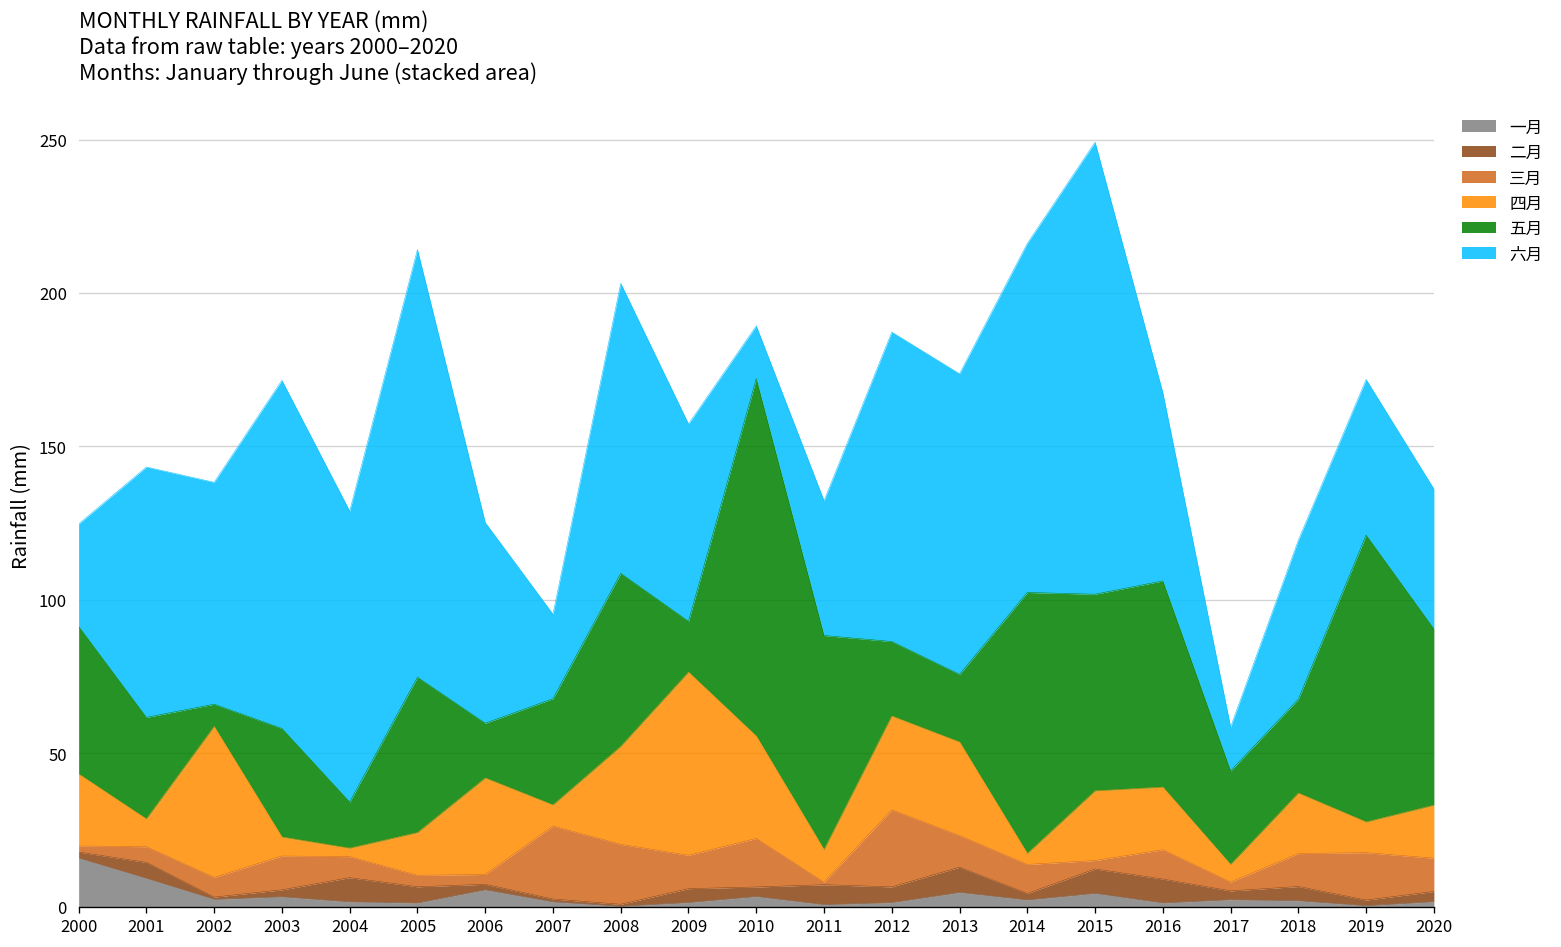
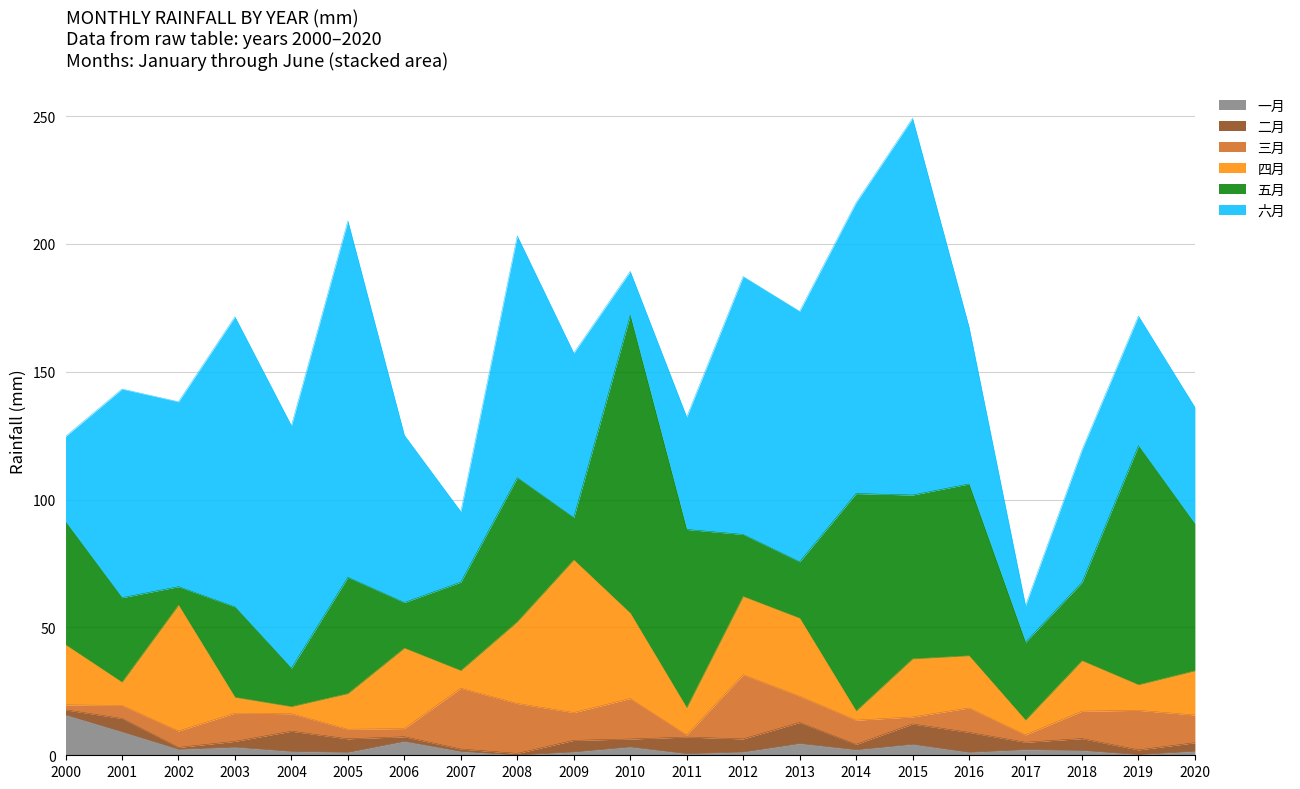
五月, 2005: 51 -> 46
